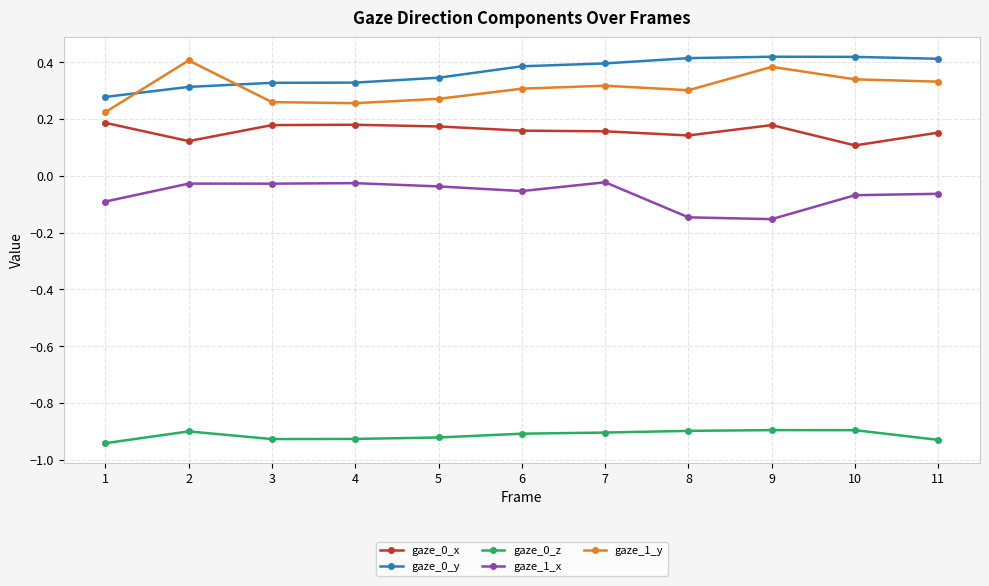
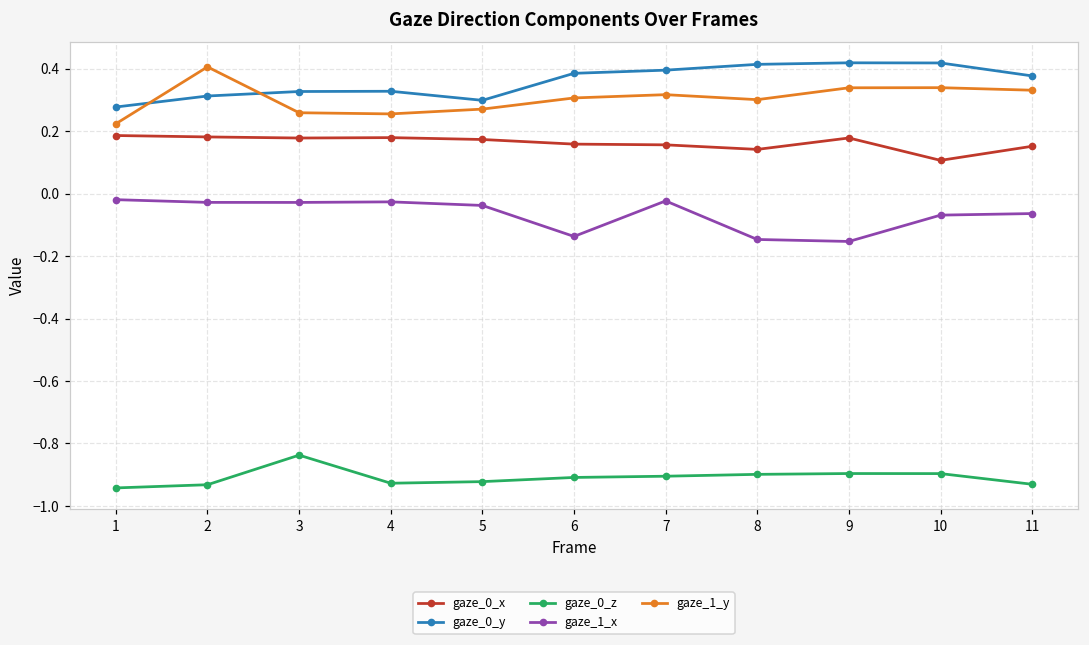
gaze_1_x, 1: -0.09 -> -0.02
gaze_0_x, 2: 0.12 -> 0.18
gaze_0_z, 2: -0.90 -> -0.93
gaze_0_z, 3: -0.93 -> -0.84
gaze_0_y, 5: 0.35 -> 0.30
gaze_1_x, 6: -0.05 -> -0.14
gaze_1_y, 9: 0.38 -> 0.34
gaze_0_y, 11: 0.41 -> 0.38
